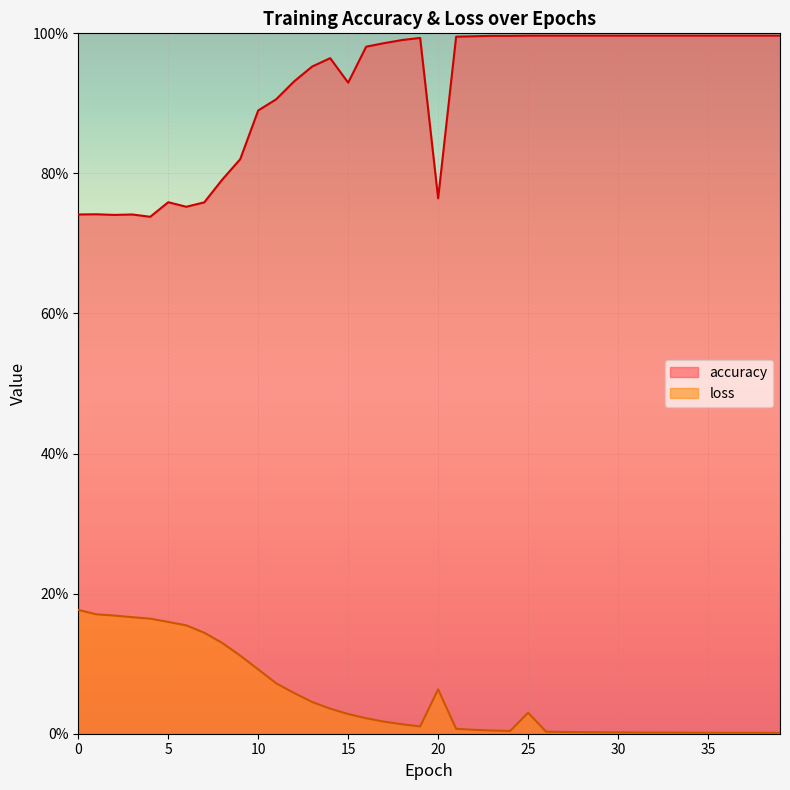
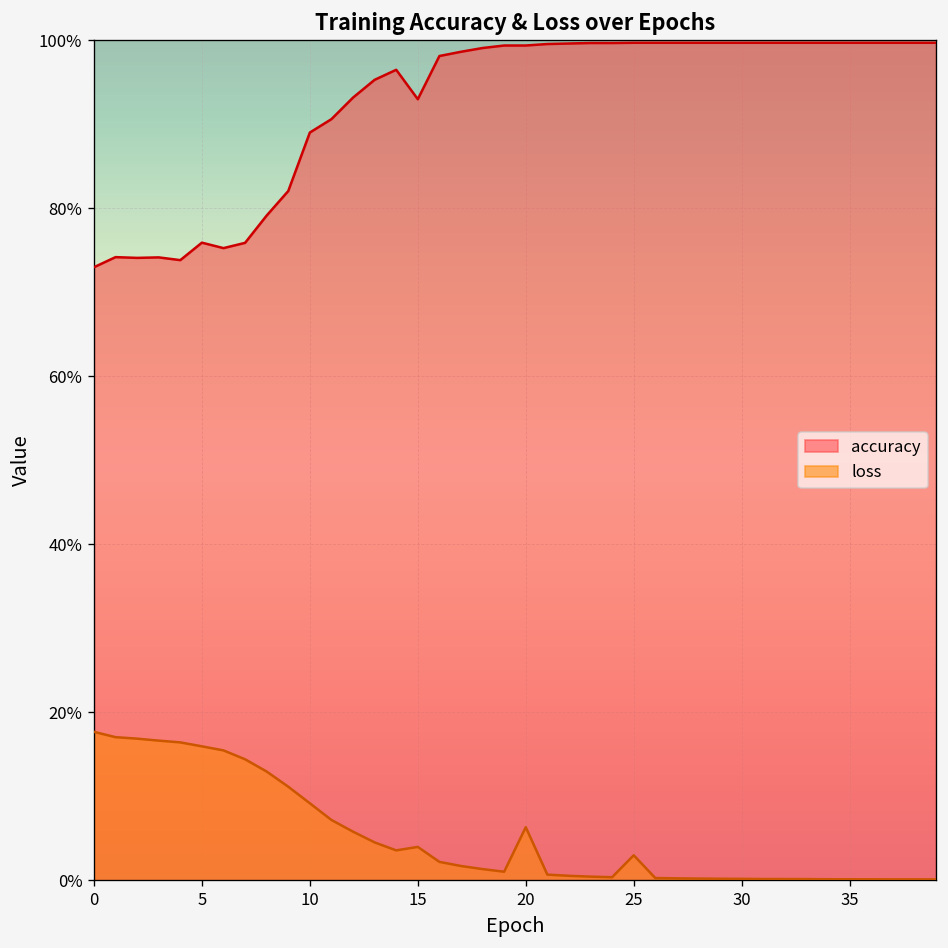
accuracy, 0: 74% -> 73%
loss, 15: 3% -> 4%
accuracy, 20: 76% -> 99%
